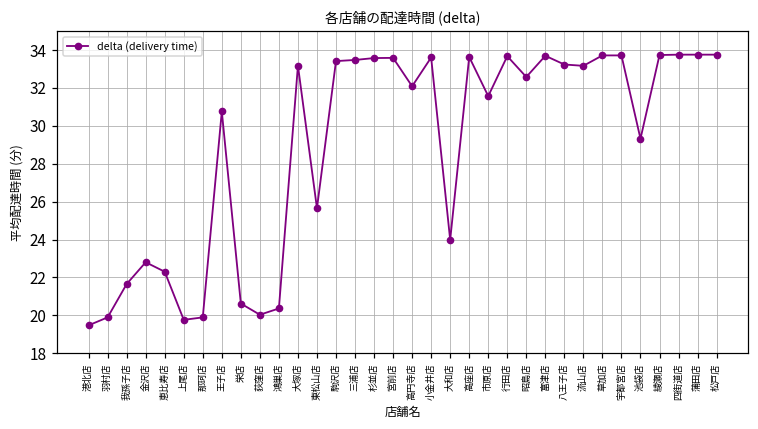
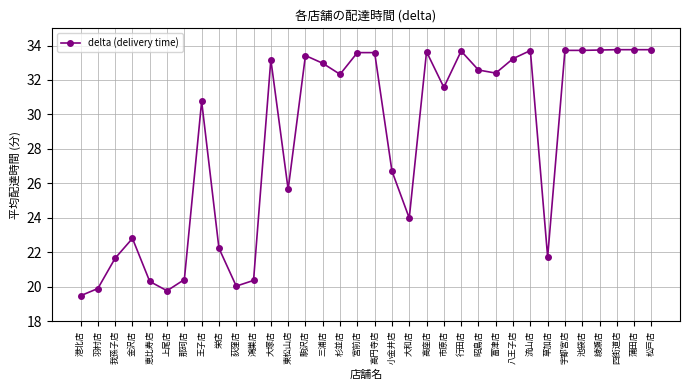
恵比寿店: 22.3 -> 20.3
那珂店: 19.9 -> 20.4
栄店: 20.6 -> 22.2
三浦店: 33.5 -> 33.0
杉並店: 33.6 -> 32.3
高円寺店: 32.1 -> 33.6
小金井店: 33.6 -> 26.7
富津店: 33.7 -> 32.4
流山店: 33.2 -> 33.7
草加店: 33.7 -> 21.7
池袋店: 29.3 -> 33.7
